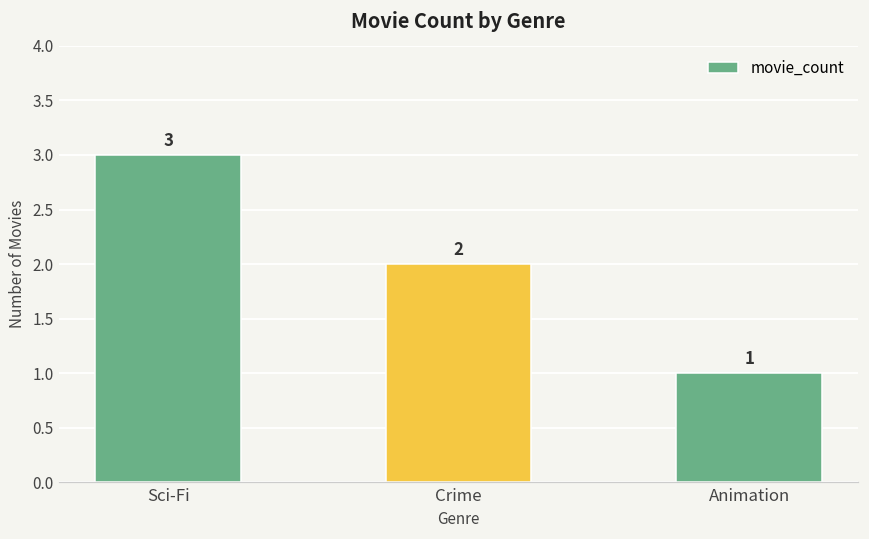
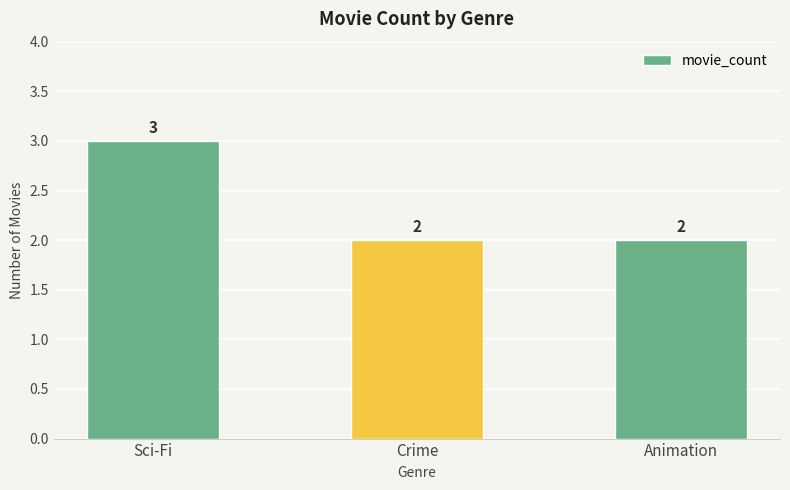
Animation: 1 -> 2
